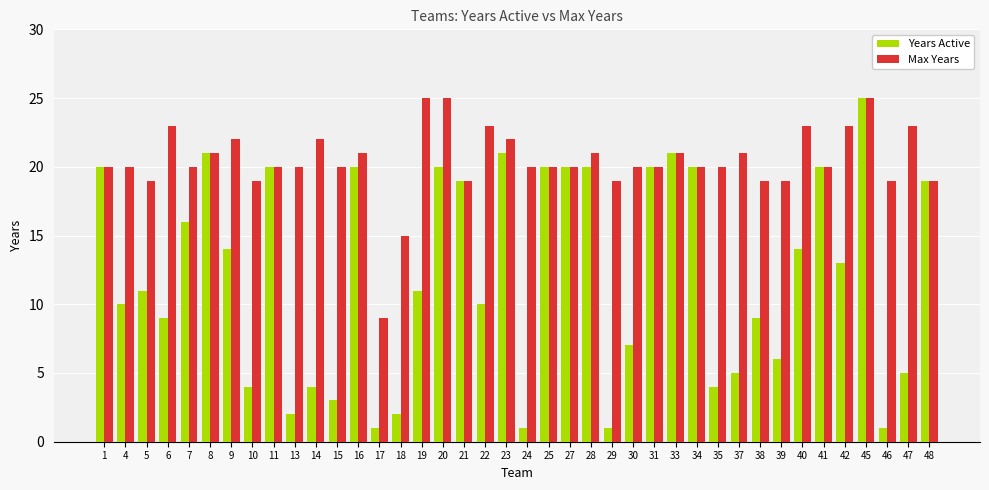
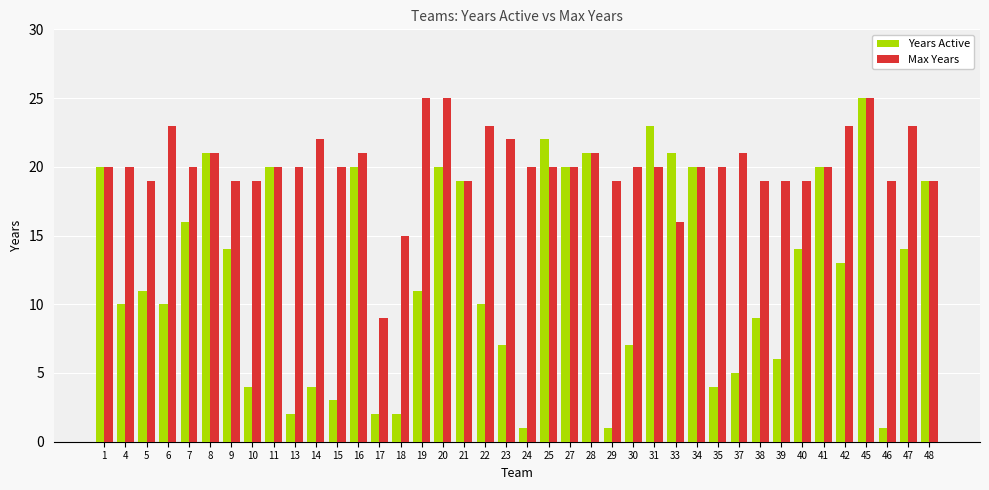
Years Active, 6: 9 -> 10
Max Years, 9: 22 -> 19
Years Active, 17: 1 -> 2
Years Active, 23: 21 -> 7
Years Active, 25: 20 -> 22
Years Active, 28: 20 -> 21
Years Active, 31: 20 -> 23
Max Years, 33: 21 -> 16
Max Years, 40: 23 -> 19
Years Active, 47: 5 -> 14
